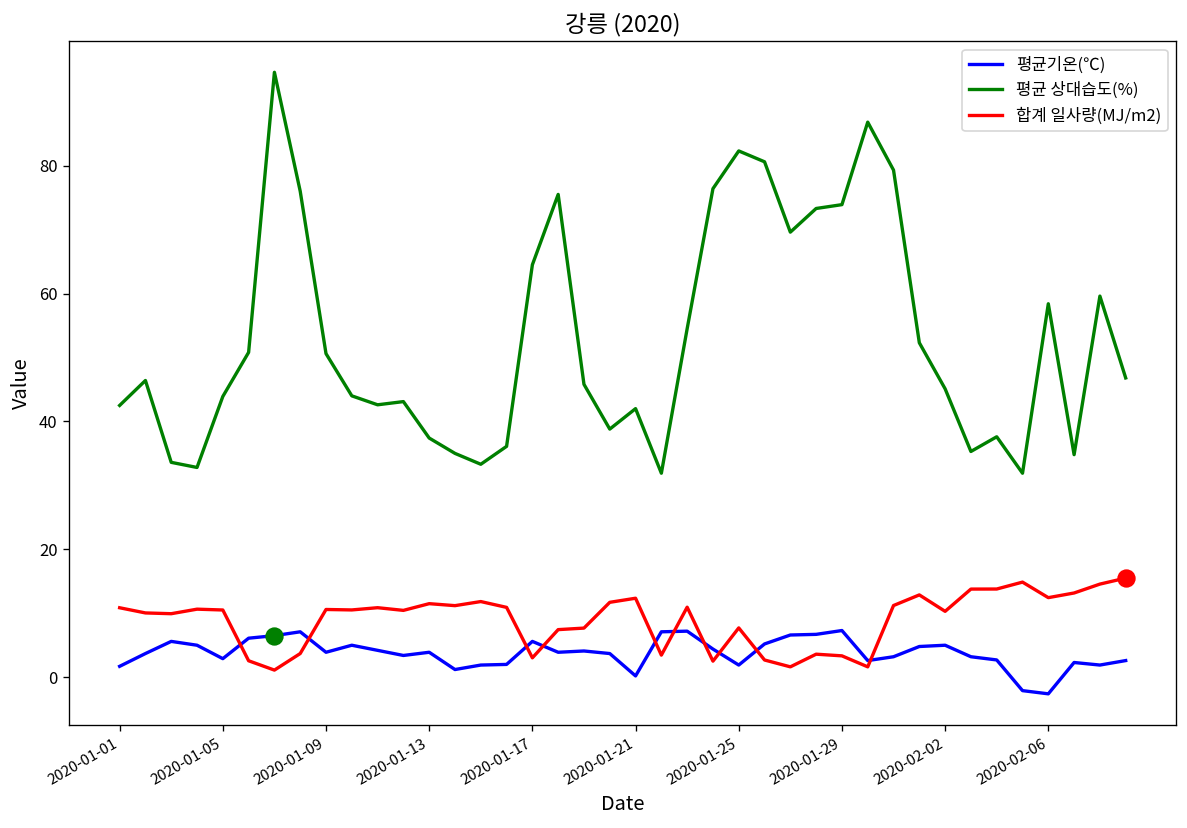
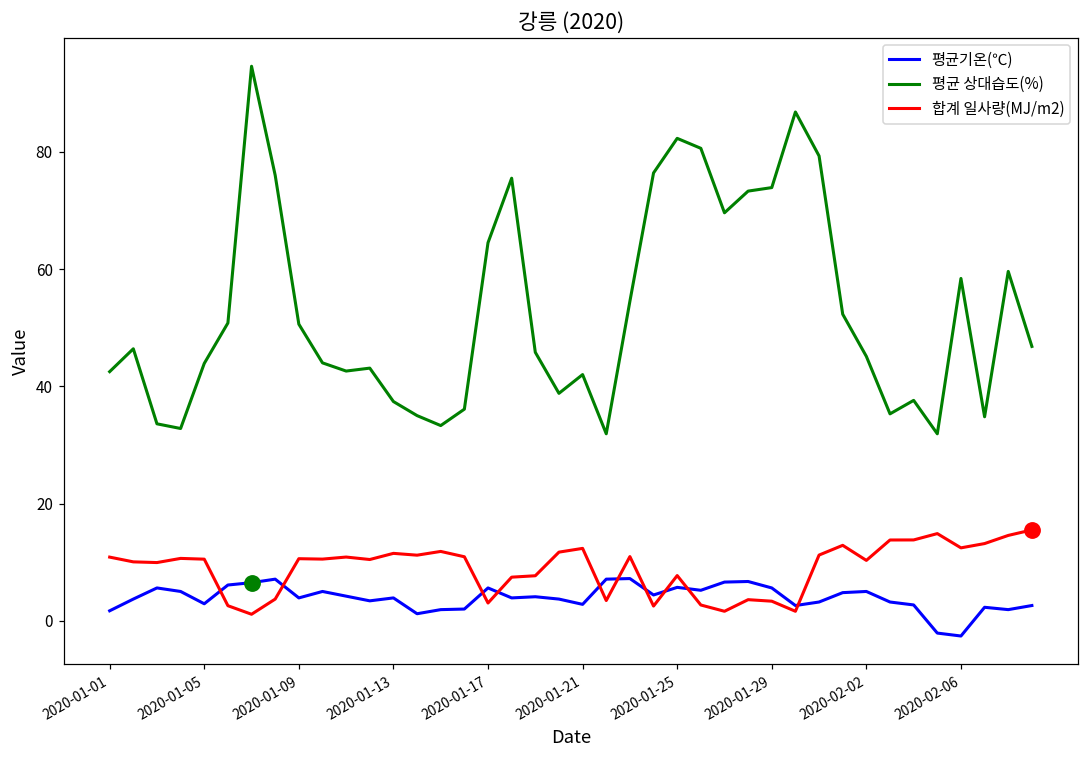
평균기온(℃), 2020-01-21: 0 -> 3
평균기온(℃), 2020-01-25: 2 -> 6
평균기온(℃), 2020-01-29: 7 -> 6
